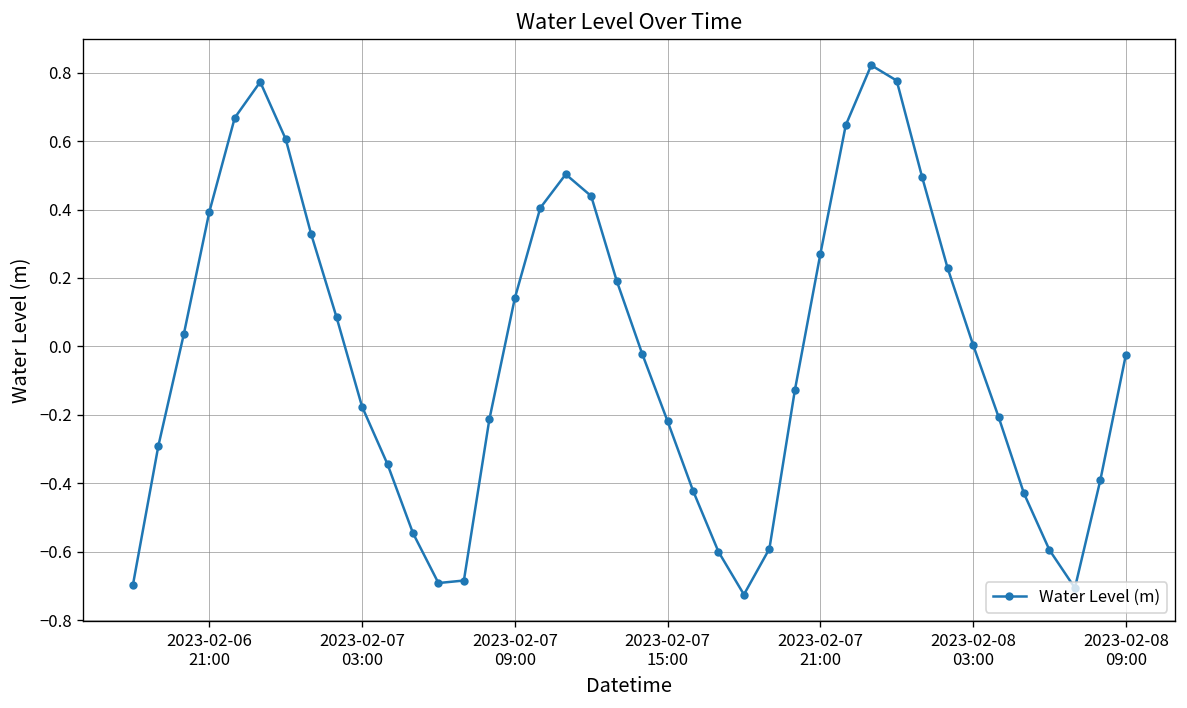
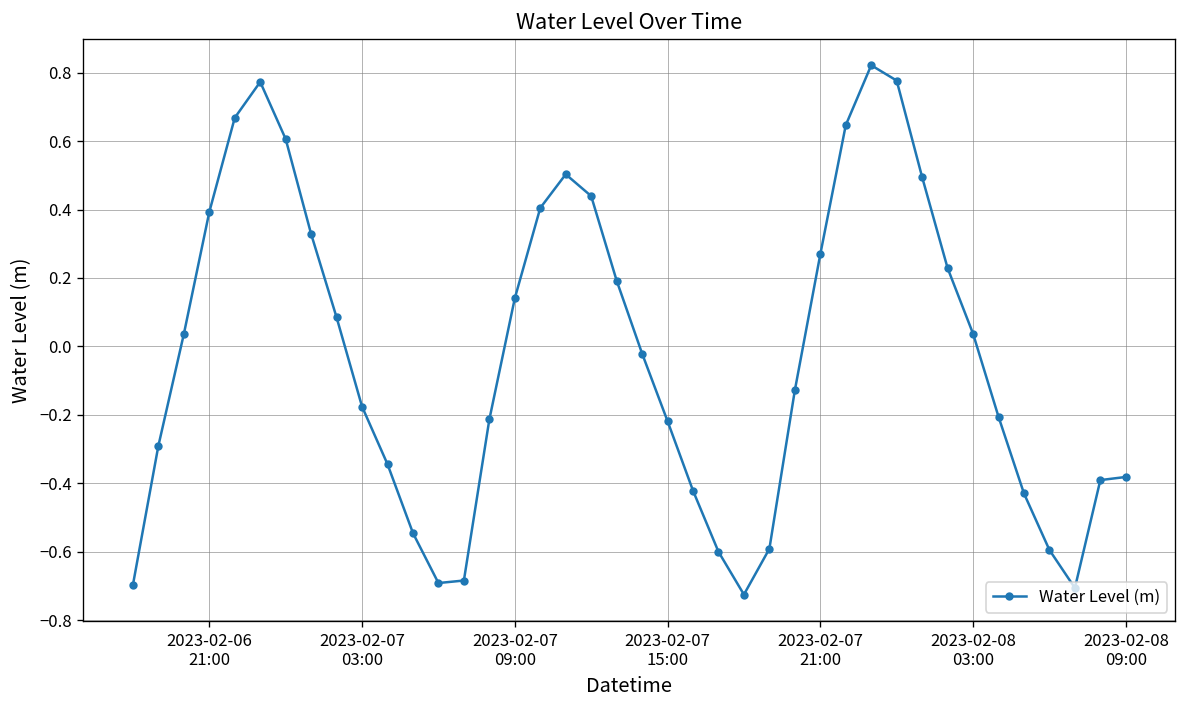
2023-02-08 03:00: 0.00 -> 0.04
2023-02-08 09:00: -0.03 -> -0.38
